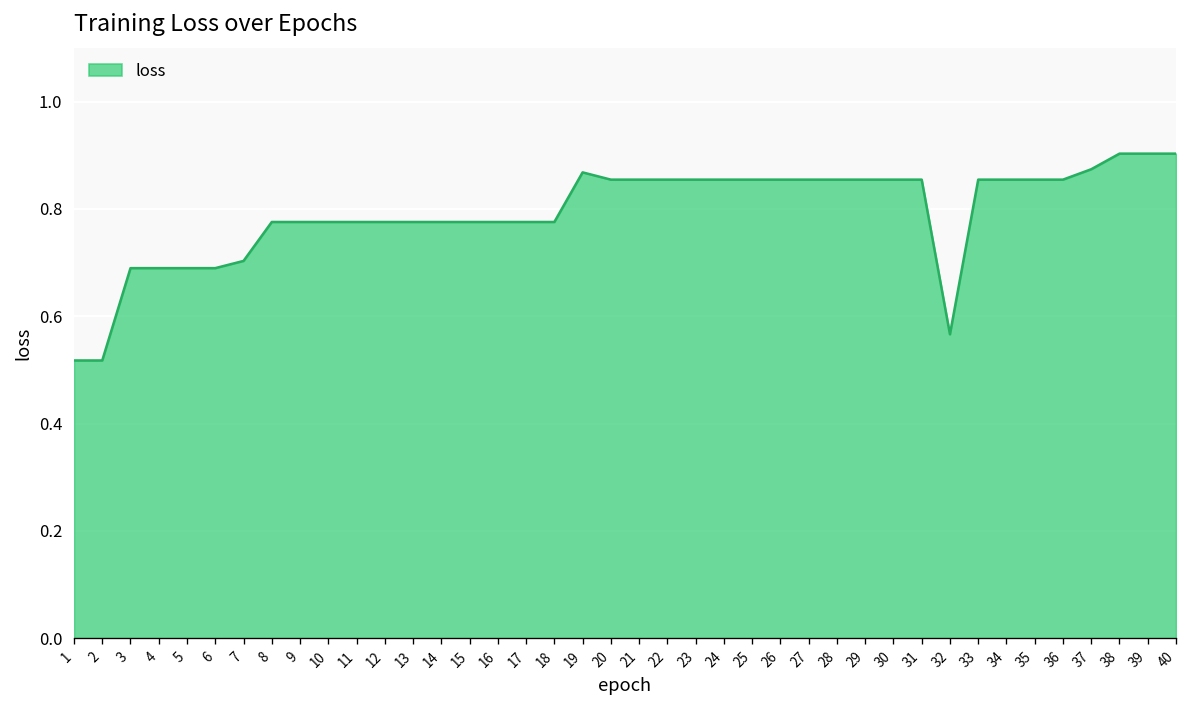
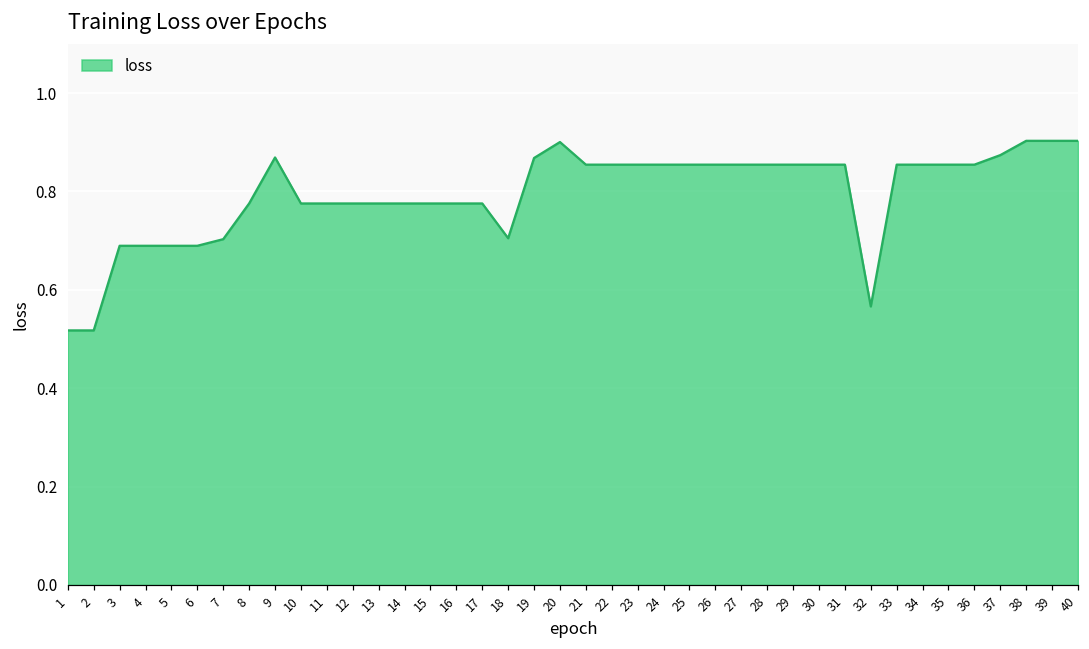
9: 0.78 -> 0.87
18: 0.78 -> 0.70
20: 0.85 -> 0.90
